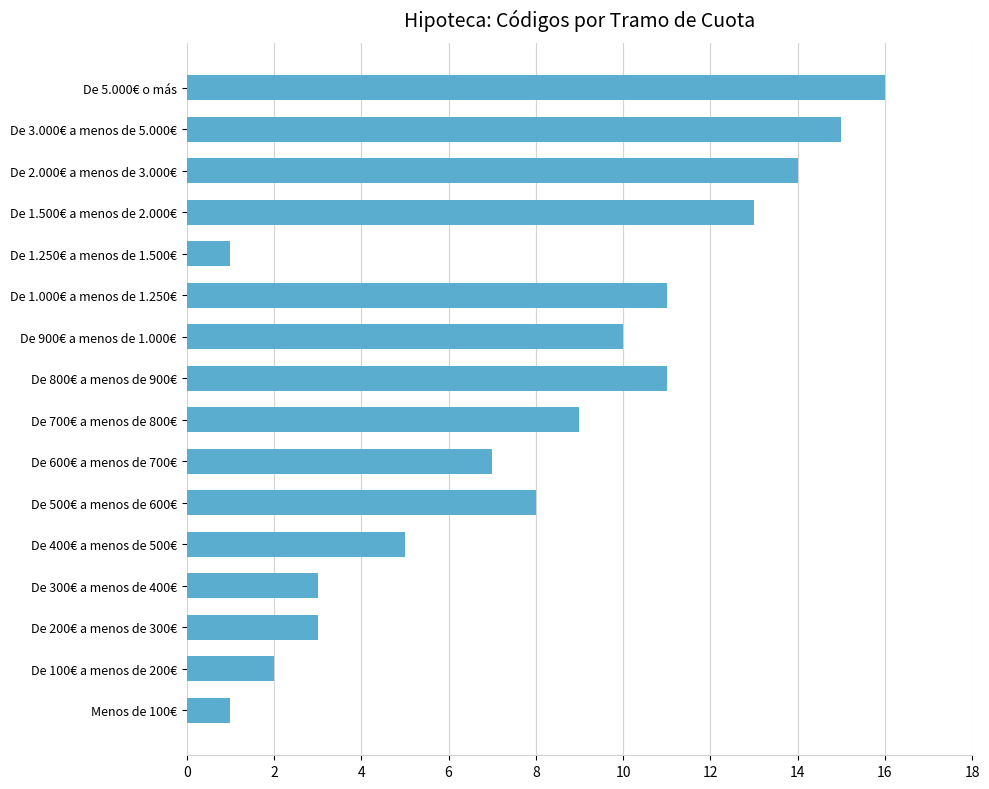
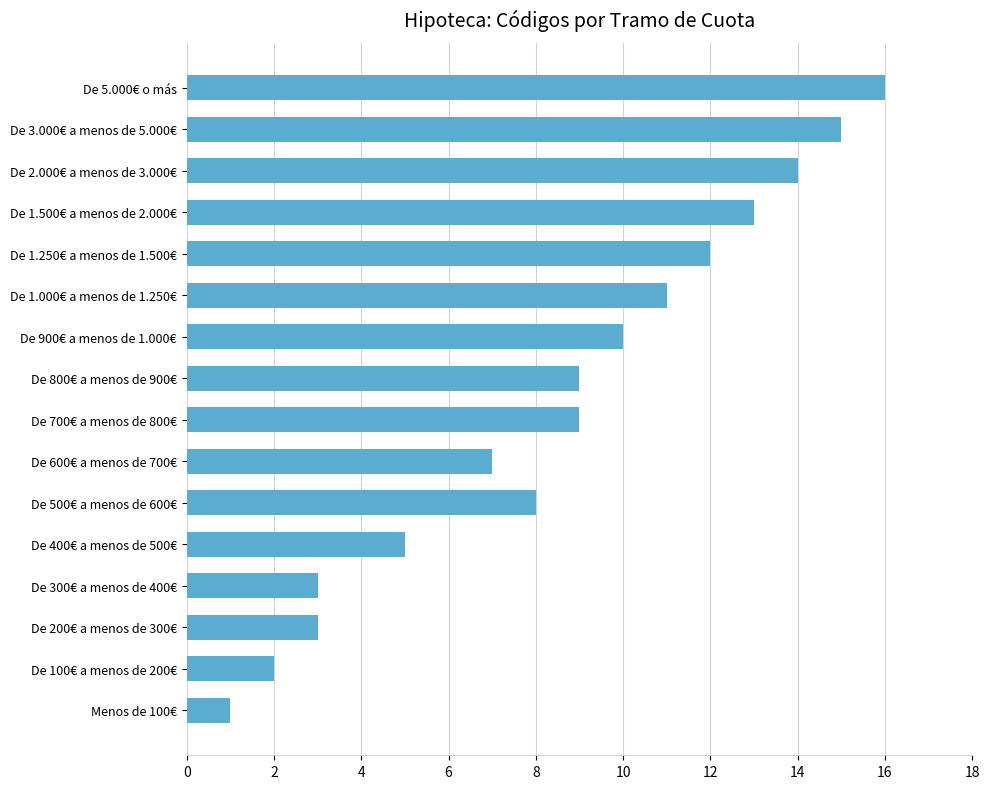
De 1.250€ a menos de 1.500€: 1 -> 12
De 800€ a menos de 900€: 11 -> 9
